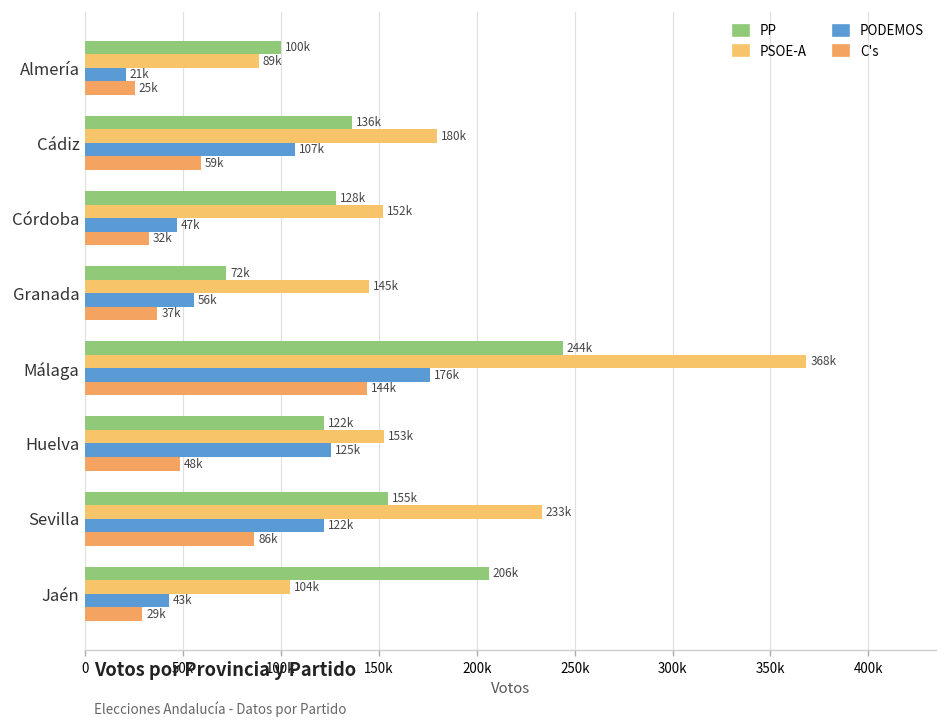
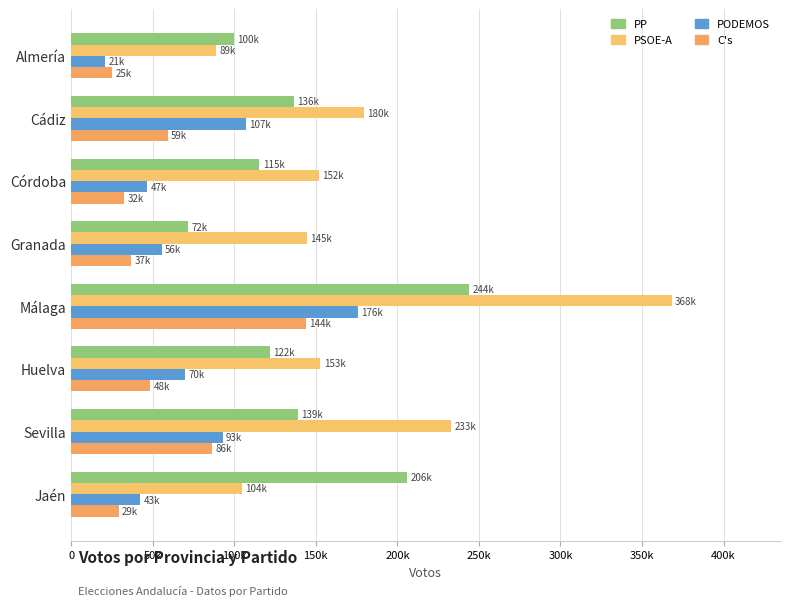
PP, Córdoba: 128k -> 115k
PODEMOS, Huelva: 125k -> 70k
PP, Sevilla: 155k -> 139k
PODEMOS, Sevilla: 122k -> 93k
